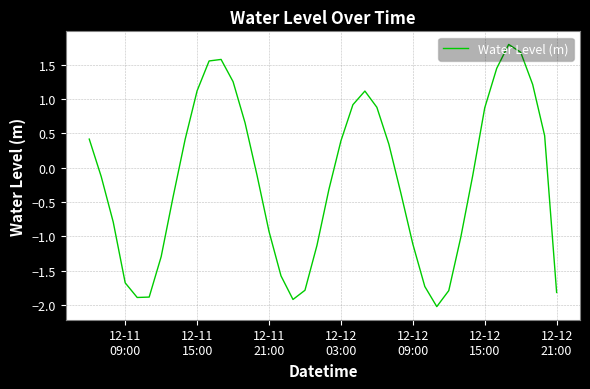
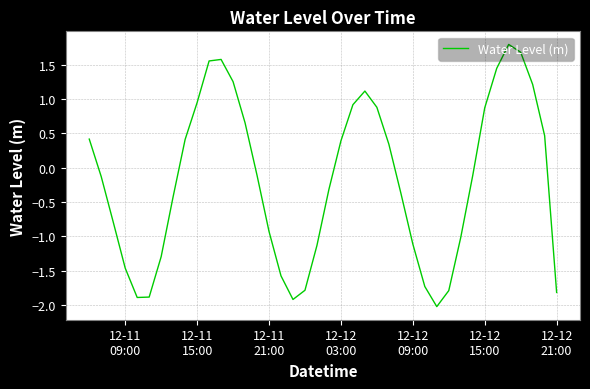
12-11 09:00: -1.7 -> -1.5
12-11 15:00: 1.1 -> 0.9
